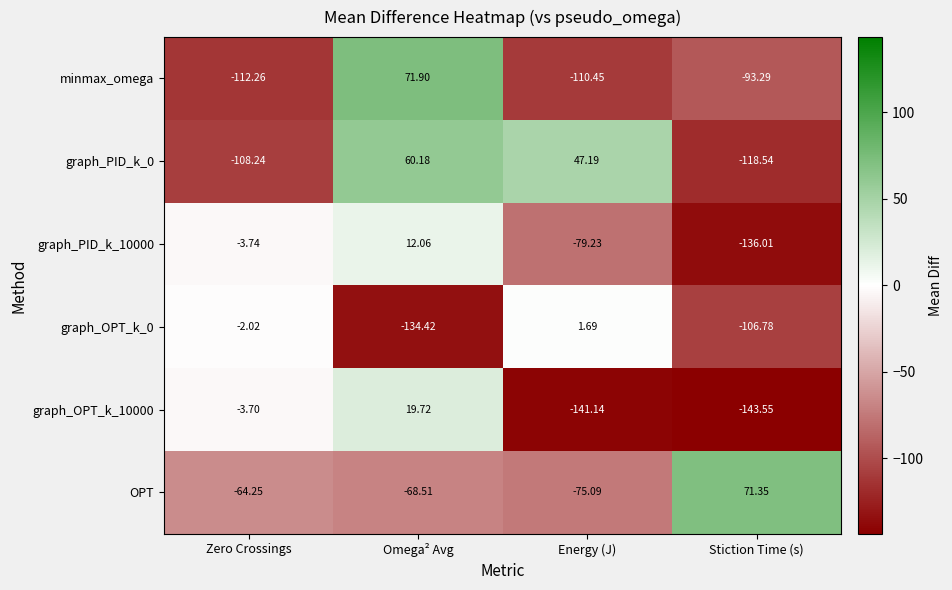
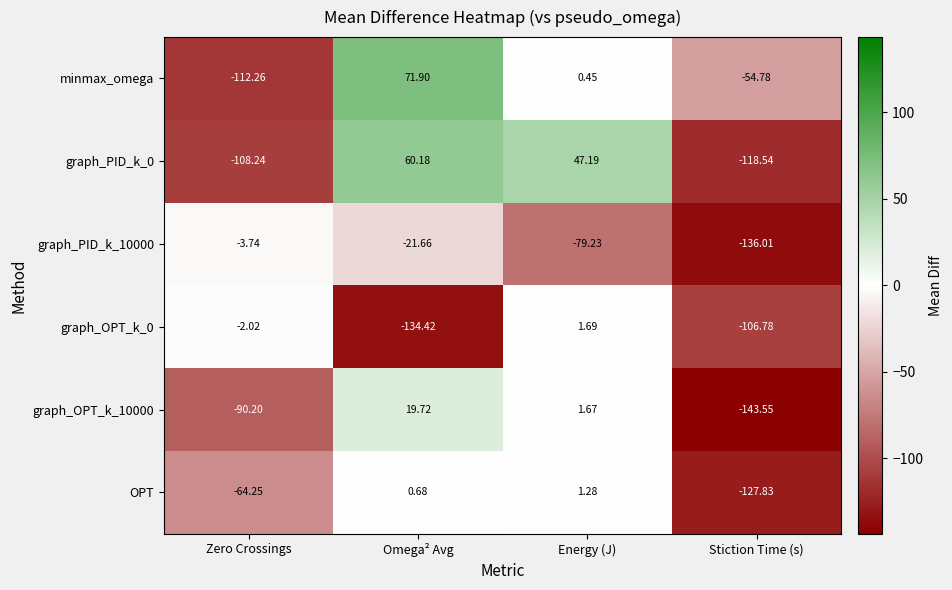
minmax_omega, Energy (J): -110.45 -> 0.45
minmax_omega, Stiction Time (s): -93.29 -> -54.78
graph_PID_k_10000, Omega² Avg: 12.06 -> -21.66
graph_OPT_k_10000, Zero Crossings: -3.70 -> -90.20
graph_OPT_k_10000, Energy (J): -141.14 -> 1.67
OPT, Omega² Avg: -68.51 -> 0.68
OPT, Energy (J): -75.09 -> 1.28
OPT, Stiction Time (s): 71.35 -> -127.83
